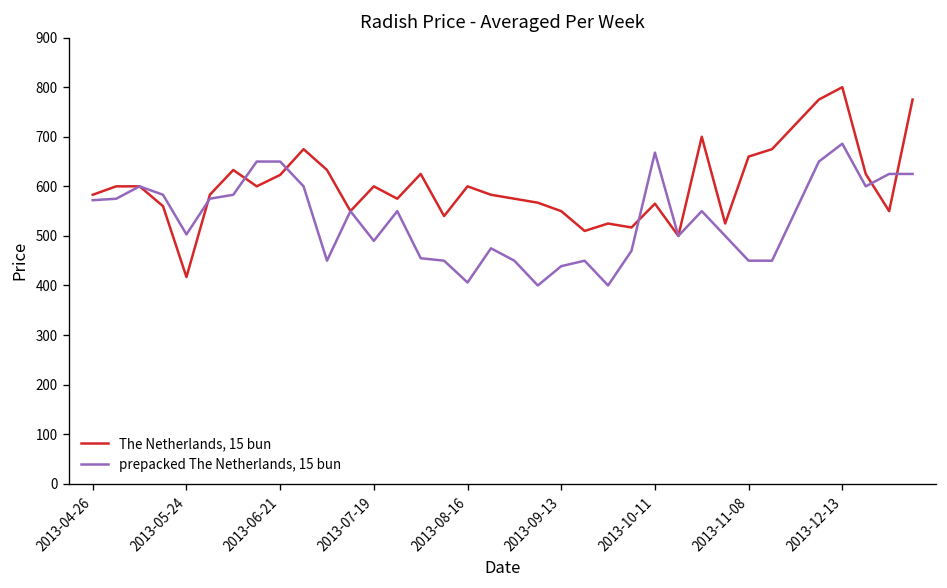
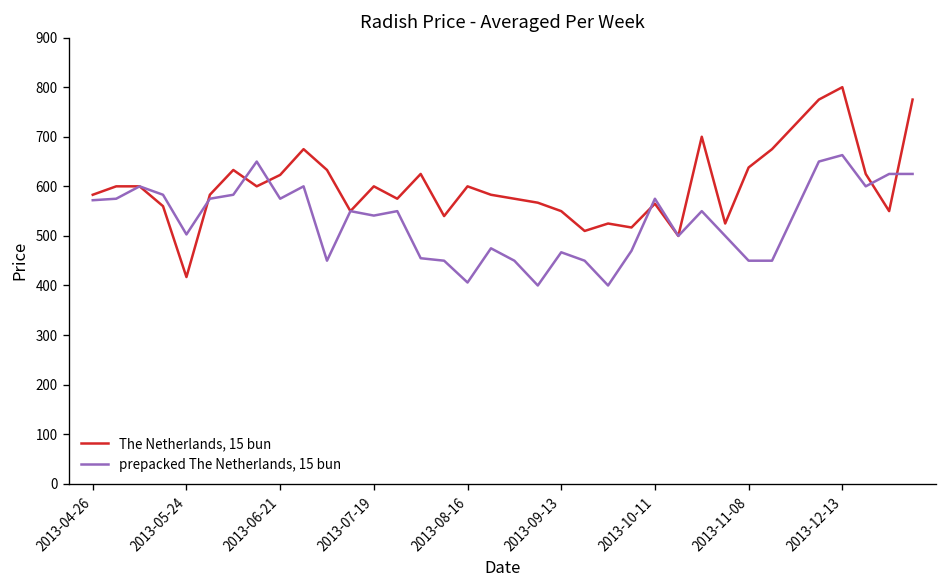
prepacked The Netherlands, 15 bun, 2013-06-21: 650 -> 580
prepacked The Netherlands, 15 bun, 2013-07-19: 490 -> 540
prepacked The Netherlands, 15 bun, 2013-09-13: 440 -> 470
prepacked The Netherlands, 15 bun, 2013-10-11: 670 -> 580
The Netherlands, 15 bun, 2013-11-08: 660 -> 640
prepacked The Netherlands, 15 bun, 2013-12-13: 690 -> 660
